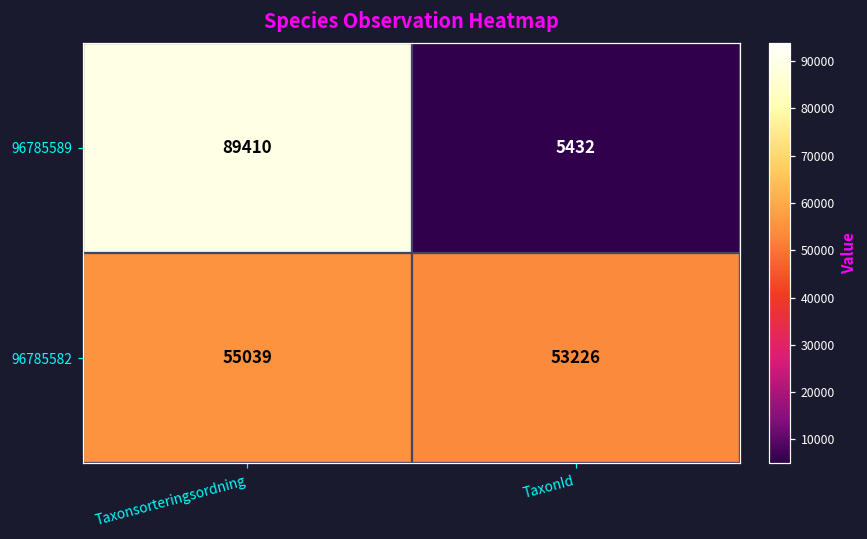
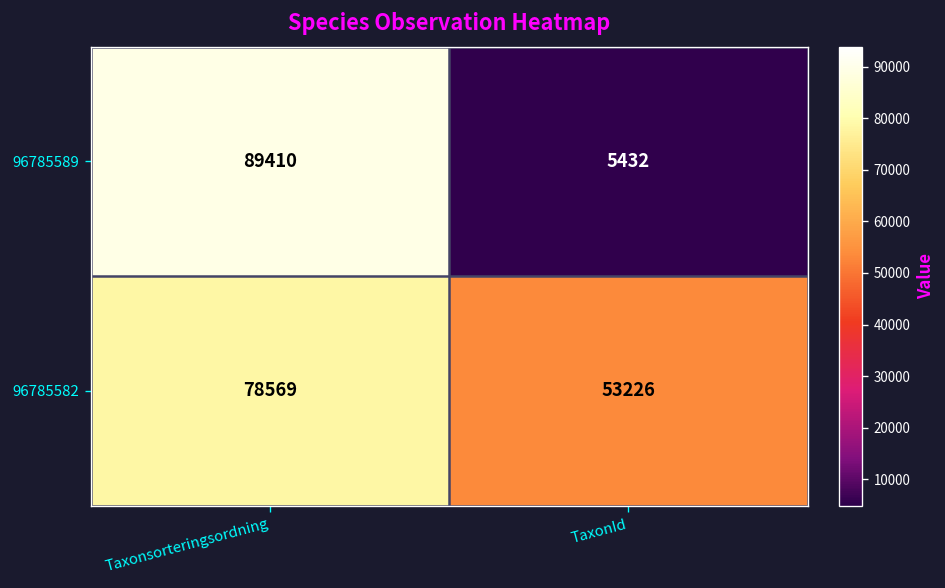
96785582, Taxonsorteringsordning: 55039 -> 78569
